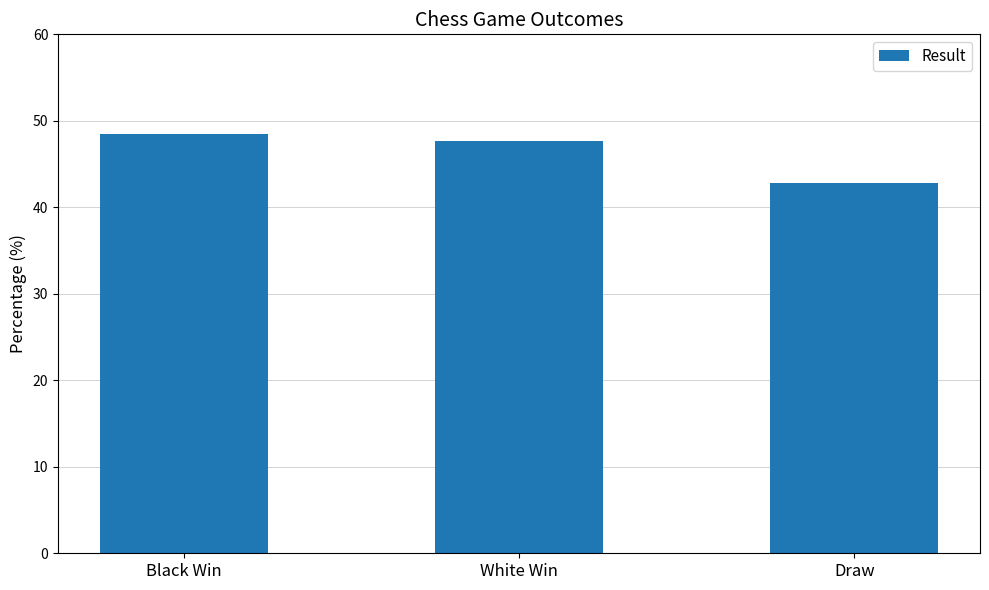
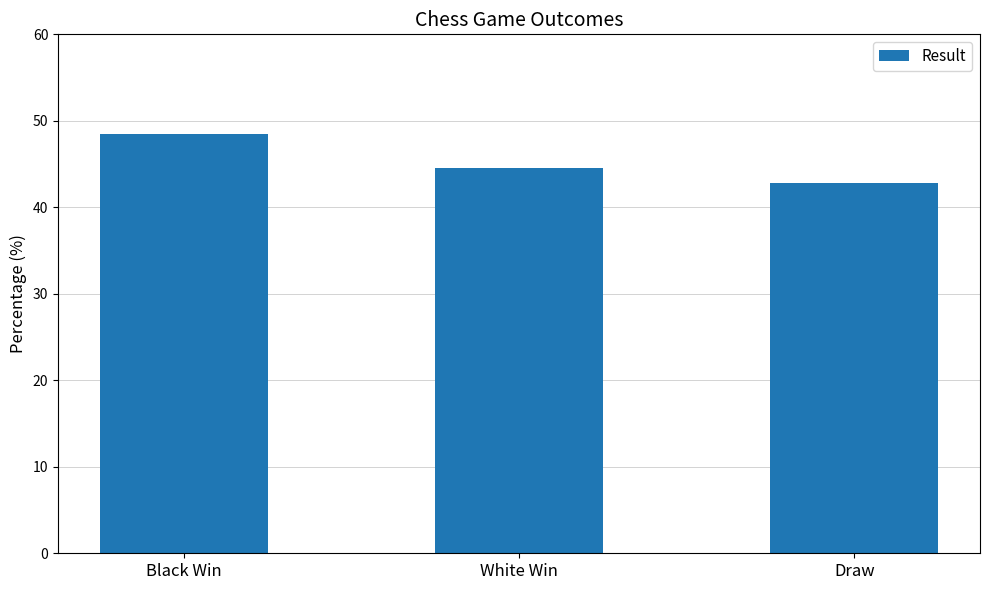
White Win: 48 -> 45
